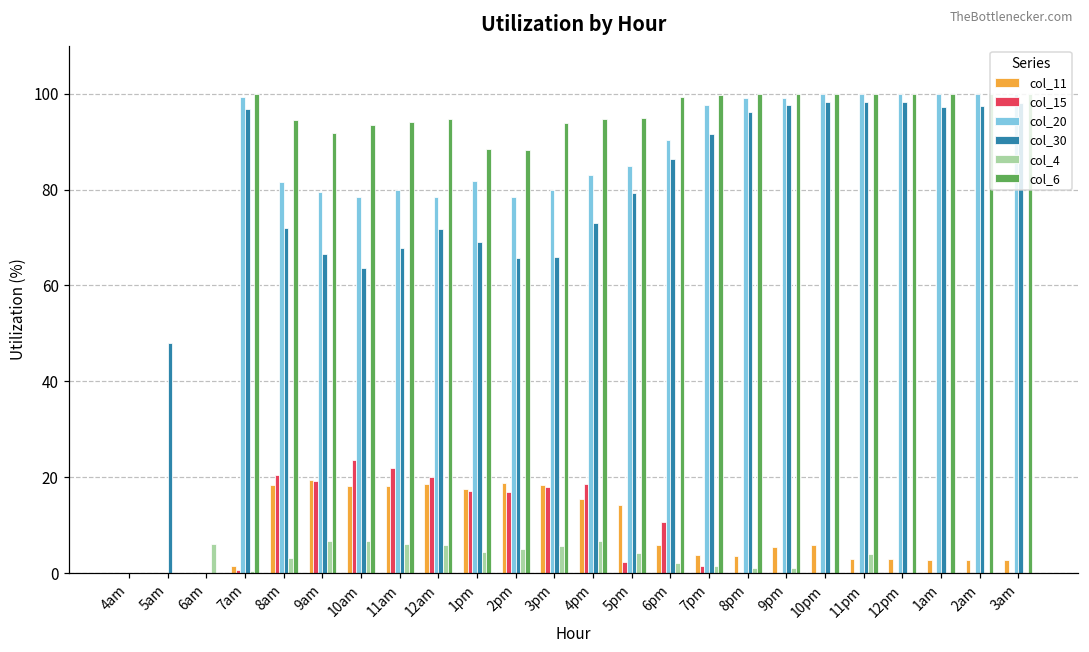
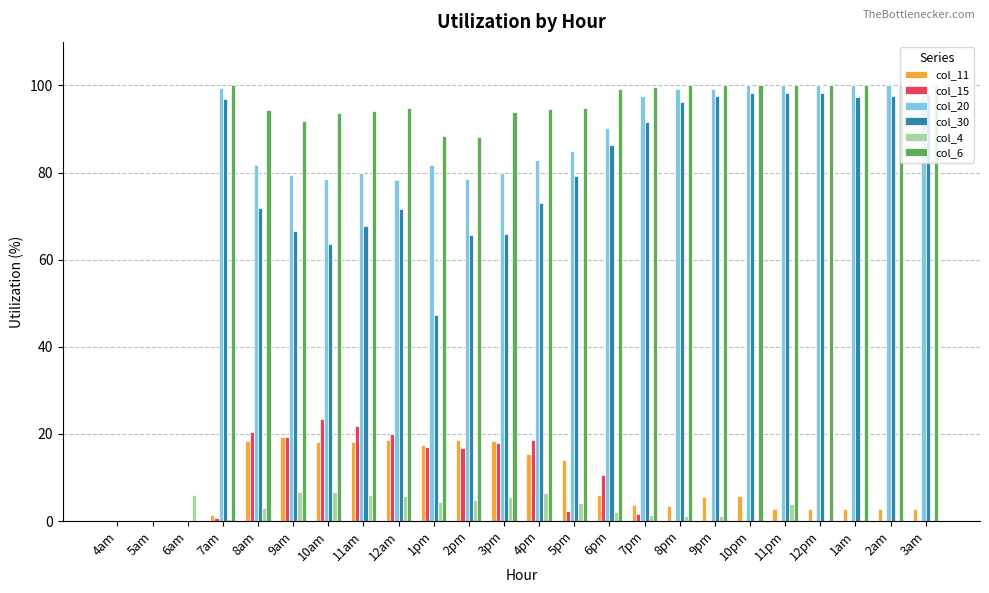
col_30, 5am: 48 -> 0
col_30, 1pm: 69 -> 47
